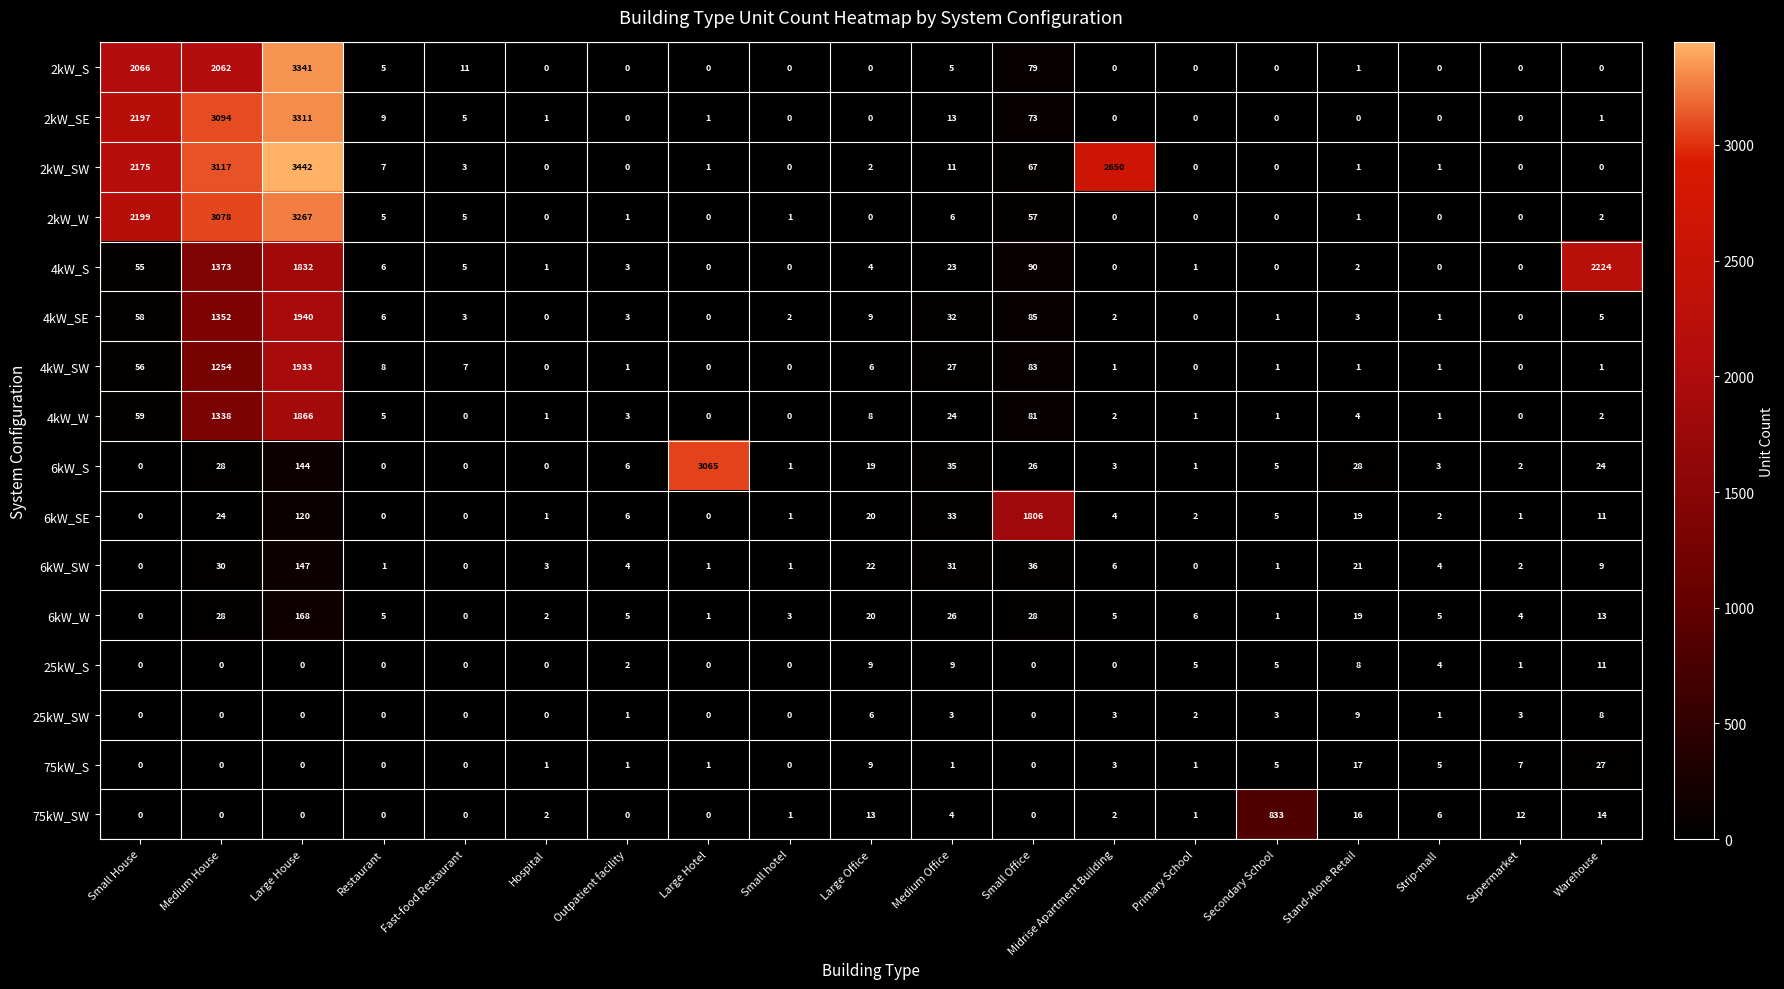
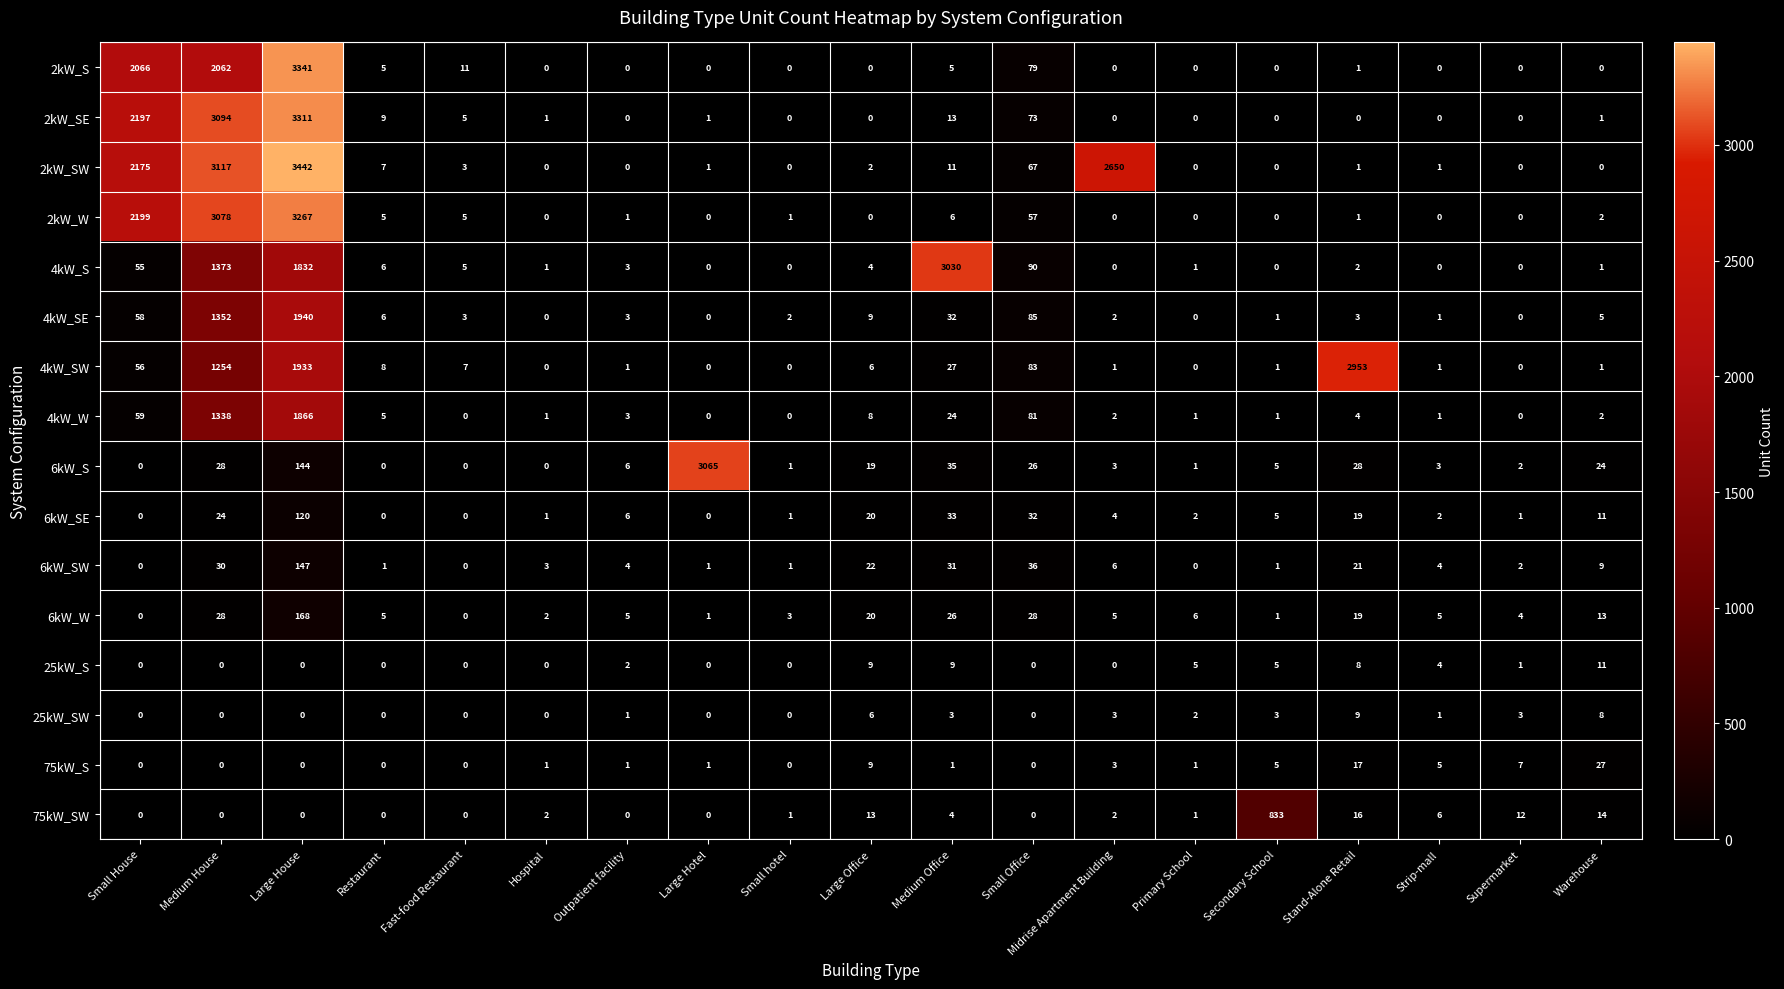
4kW_S, Medium Office: 23 -> 3030
4kW_S, Warehouse: 2224 -> 1
4kW_SW, Stand-Alone Retail: 1 -> 2953
6kW_SE, Small Office: 1806 -> 32
